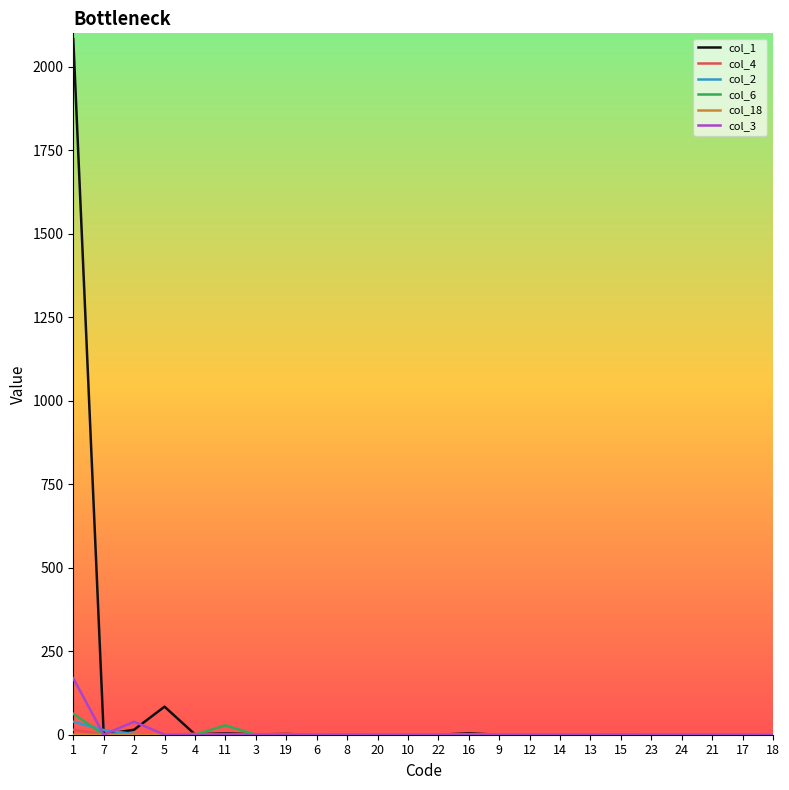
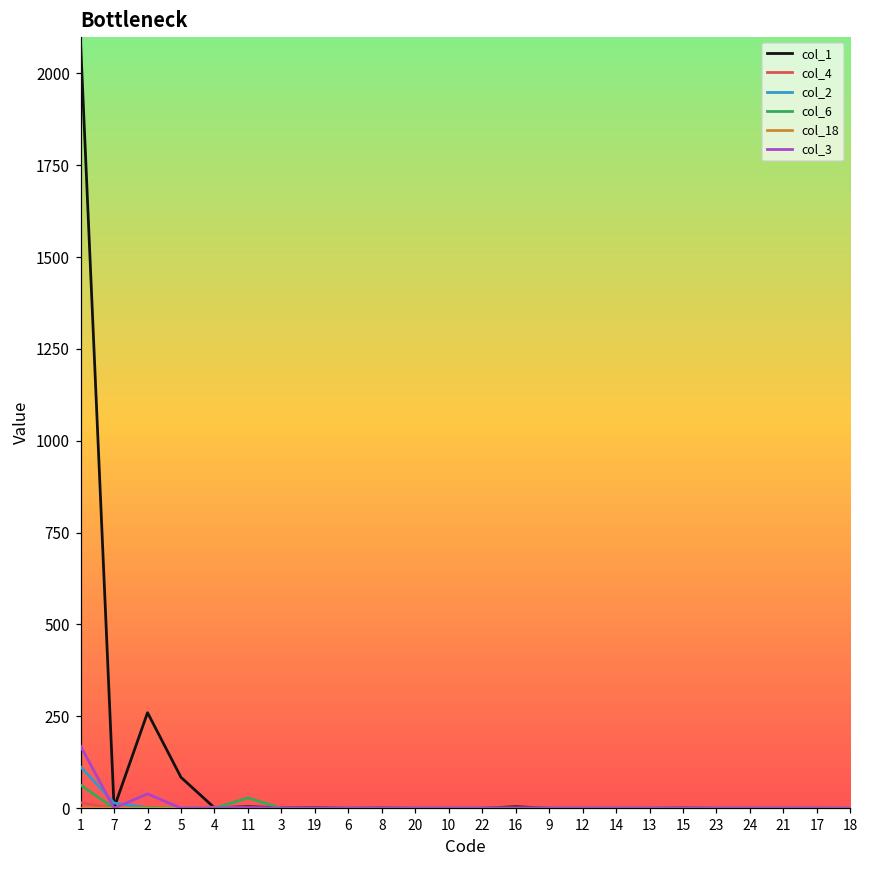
col_2, 1: 40 -> 110
col_1, 2: 20 -> 260
